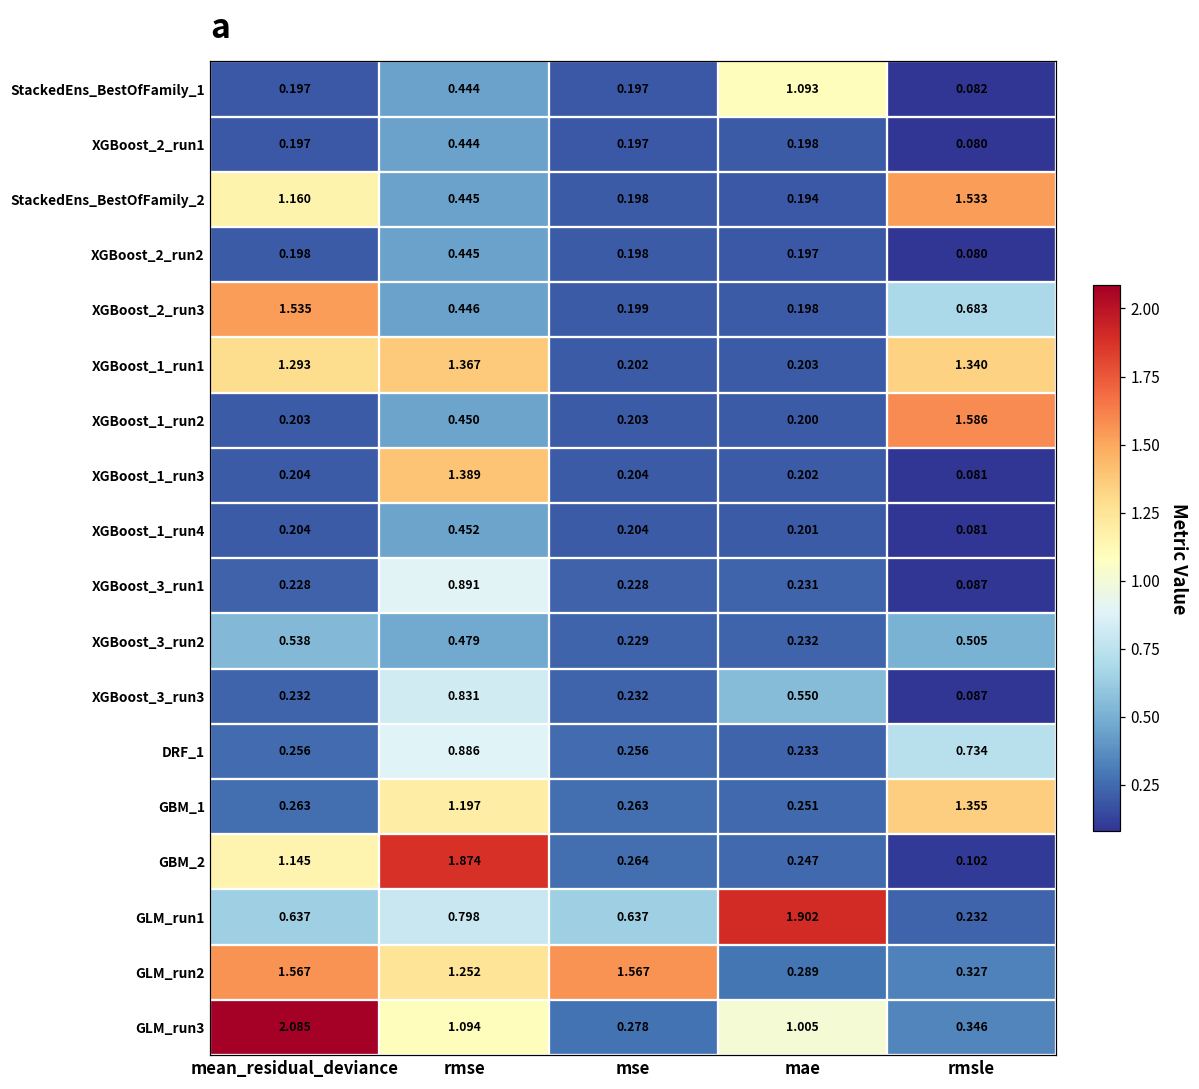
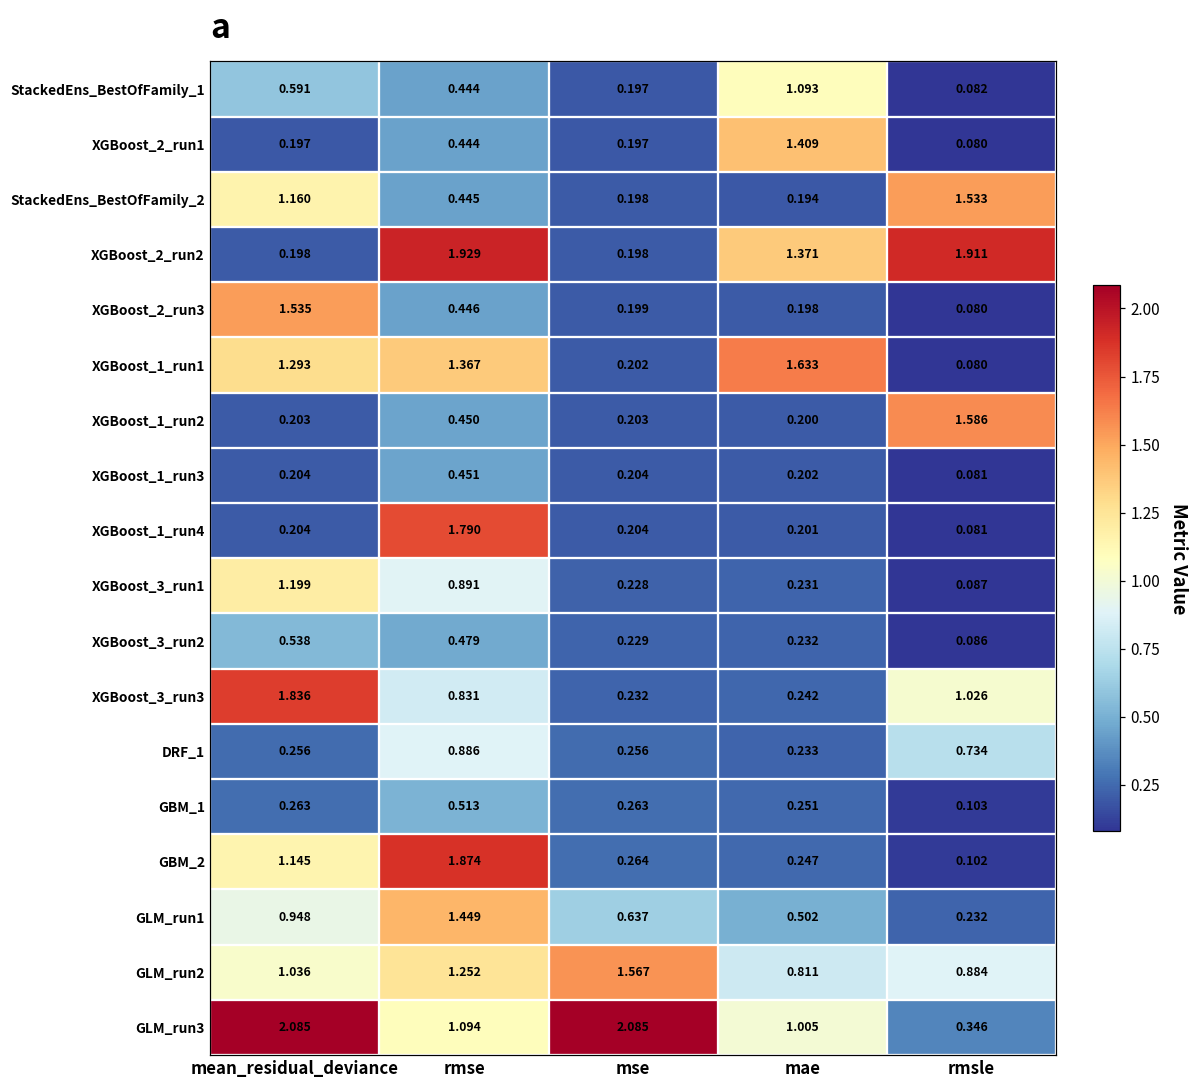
StackedEns_BestOfFamily_1, mean_residual_deviance: 0.197 -> 0.591
XGBoost_2_run1, mae: 0.198 -> 1.409
XGBoost_2_run2, rmse: 0.445 -> 1.929
XGBoost_2_run2, mae: 0.197 -> 1.371
XGBoost_2_run2, rmsle: 0.080 -> 1.911
XGBoost_2_run3, rmsle: 0.683 -> 0.080
XGBoost_1_run1, mae: 0.203 -> 1.633
XGBoost_1_run1, rmsle: 1.340 -> 0.080
XGBoost_1_run3, rmse: 1.389 -> 0.451
XGBoost_1_run4, rmse: 0.452 -> 1.790
XGBoost_3_run1, mean_residual_deviance: 0.228 -> 1.199
XGBoost_3_run2, rmsle: 0.505 -> 0.086
XGBoost_3_run3, mean_residual_deviance: 0.232 -> 1.836
XGBoost_3_run3, mae: 0.550 -> 0.242
XGBoost_3_run3, rmsle: 0.087 -> 1.026
GBM_1, rmse: 1.197 -> 0.513
GBM_1, rmsle: 1.355 -> 0.103
GLM_run1, mean_residual_deviance: 0.637 -> 0.948
GLM_run1, rmse: 0.798 -> 1.449
GLM_run1, mae: 1.902 -> 0.502
GLM_run2, mean_residual_deviance: 1.567 -> 1.036
GLM_run2, mae: 0.289 -> 0.811
GLM_run2, rmsle: 0.327 -> 0.884
GLM_run3, mse: 0.278 -> 2.085
